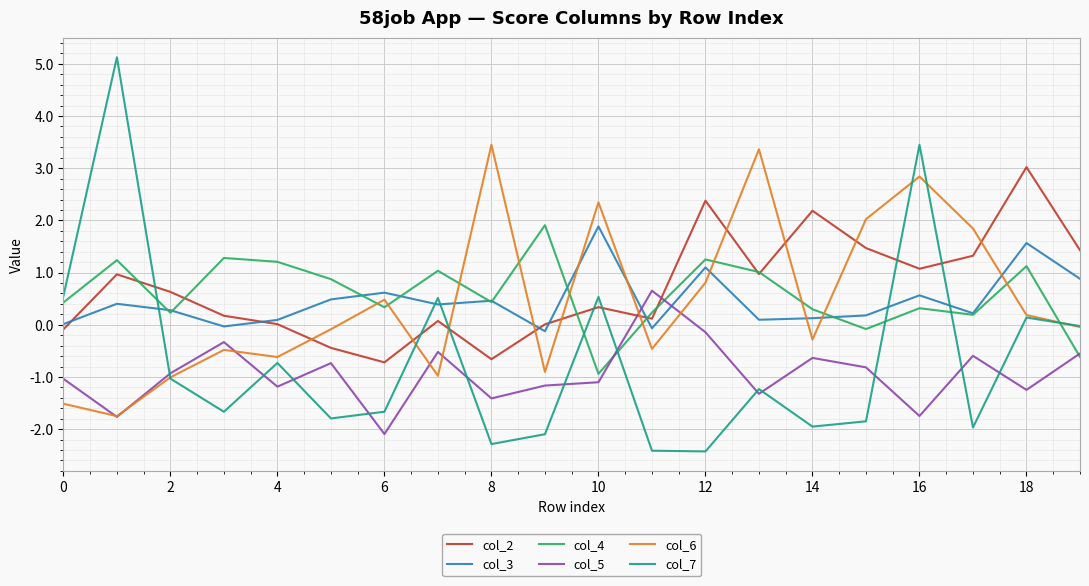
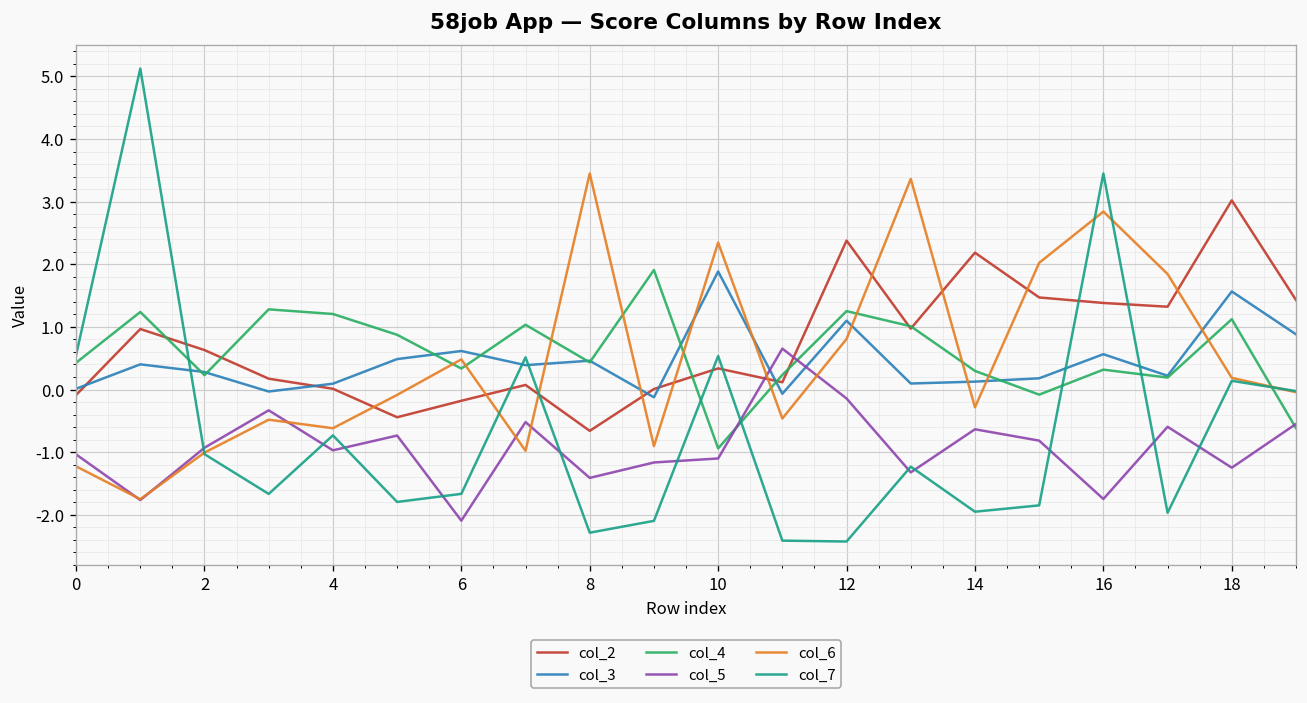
col_6, 0: -1.5 -> -1.2
col_5, 4: -1.2 -> -1.0
col_2, 6: -0.7 -> -0.2
col_2, 16: 1.1 -> 1.4
